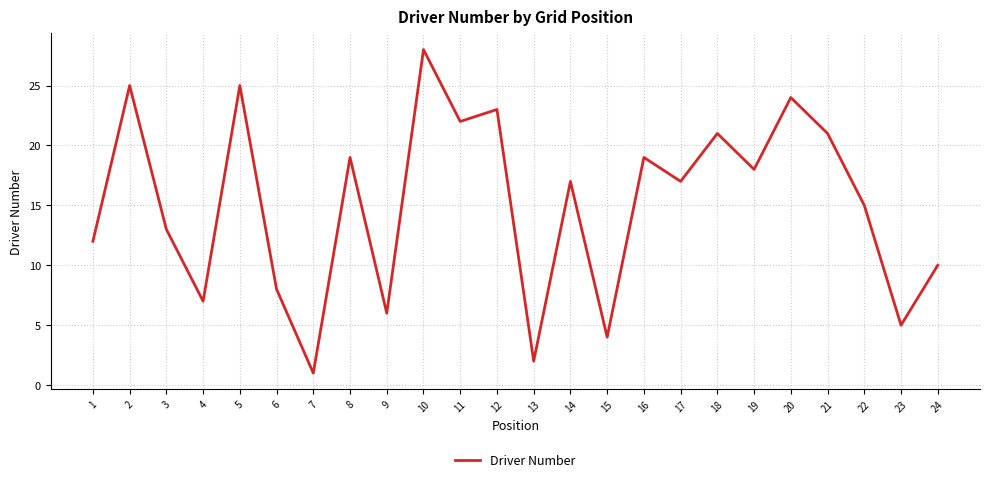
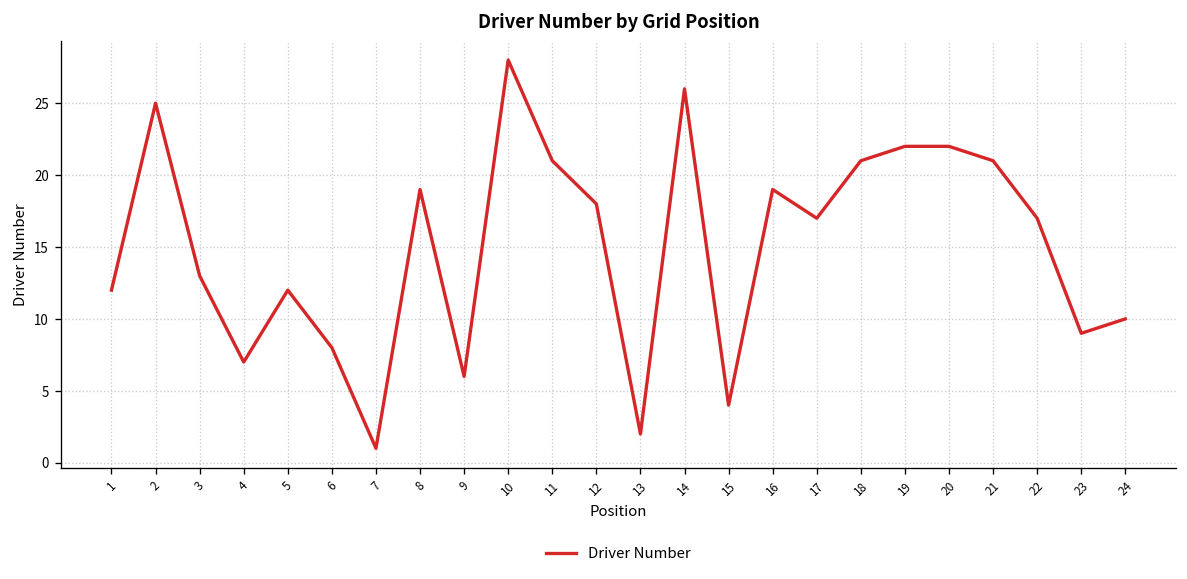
5: 25 -> 12
11: 22 -> 21
12: 23 -> 18
14: 17 -> 26
19: 18 -> 22
20: 24 -> 22
22: 15 -> 17
23: 5 -> 9
